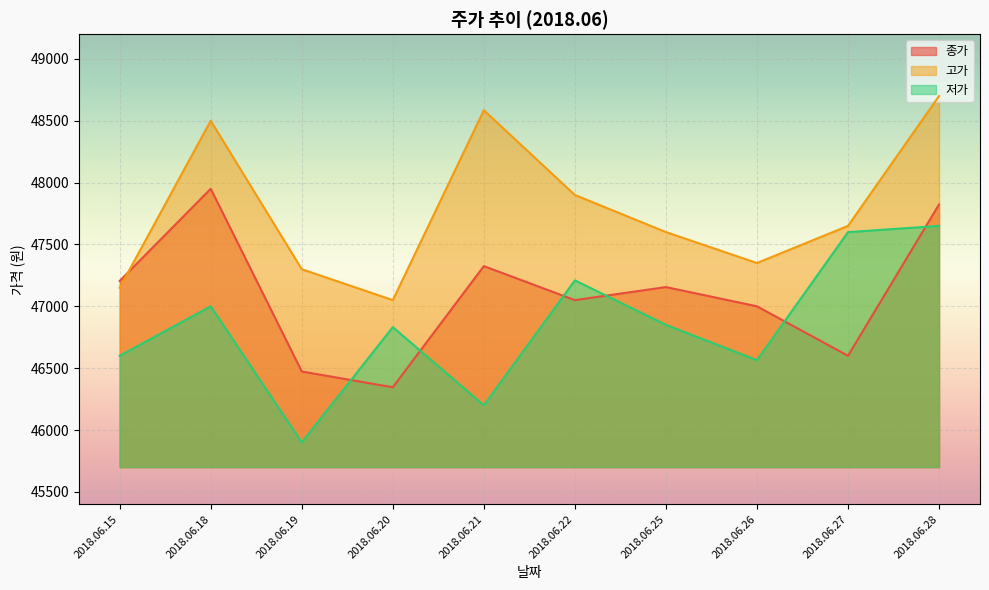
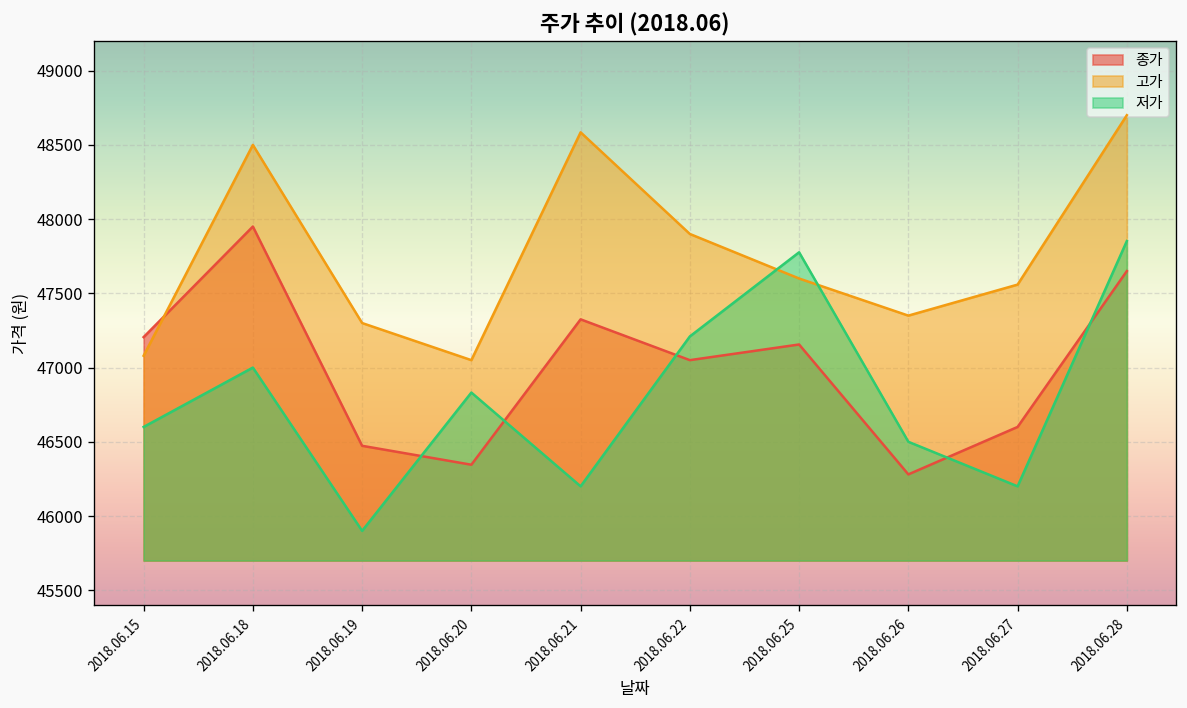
고가, 2018.06.15: 47150 -> 47080
저가, 2018.06.25: 46850 -> 47780
종가, 2018.06.26: 47000 -> 46280
저가, 2018.06.26: 46560 -> 46500
고가, 2018.06.27: 47650 -> 47560
저가, 2018.06.27: 47600 -> 46200
종가, 2018.06.28: 47820 -> 47650
저가, 2018.06.28: 47650 -> 47850
